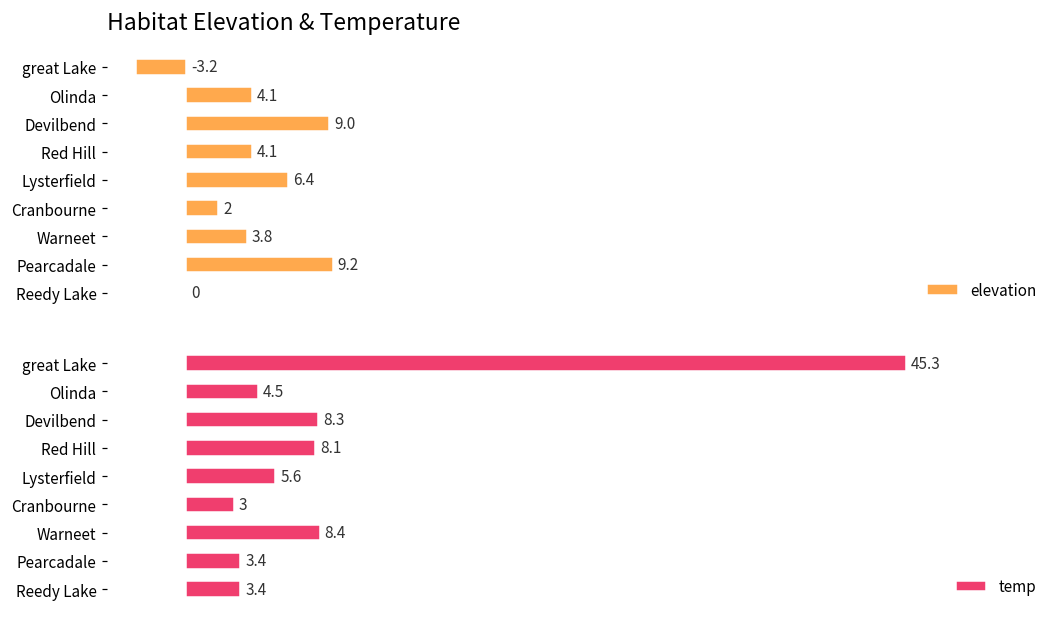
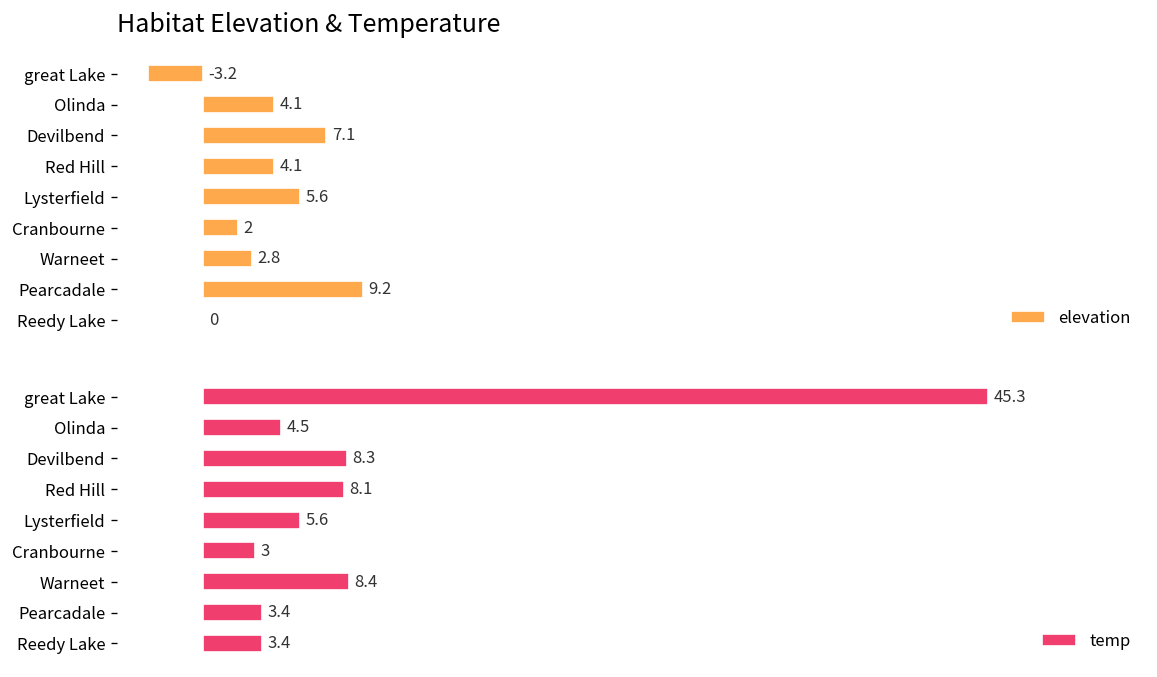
Habitat Elevation & Temperature, Devilbend: 9.0 -> 7.1
Habitat Elevation & Temperature, Lysterfield: 6.4 -> 5.6
Habitat Elevation & Temperature, Warneet: 3.8 -> 2.8
